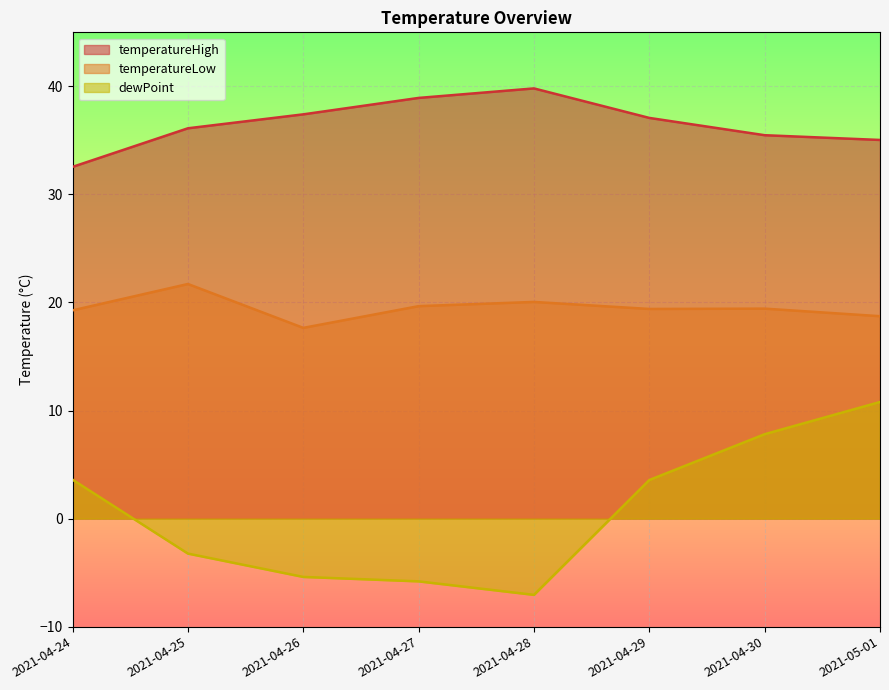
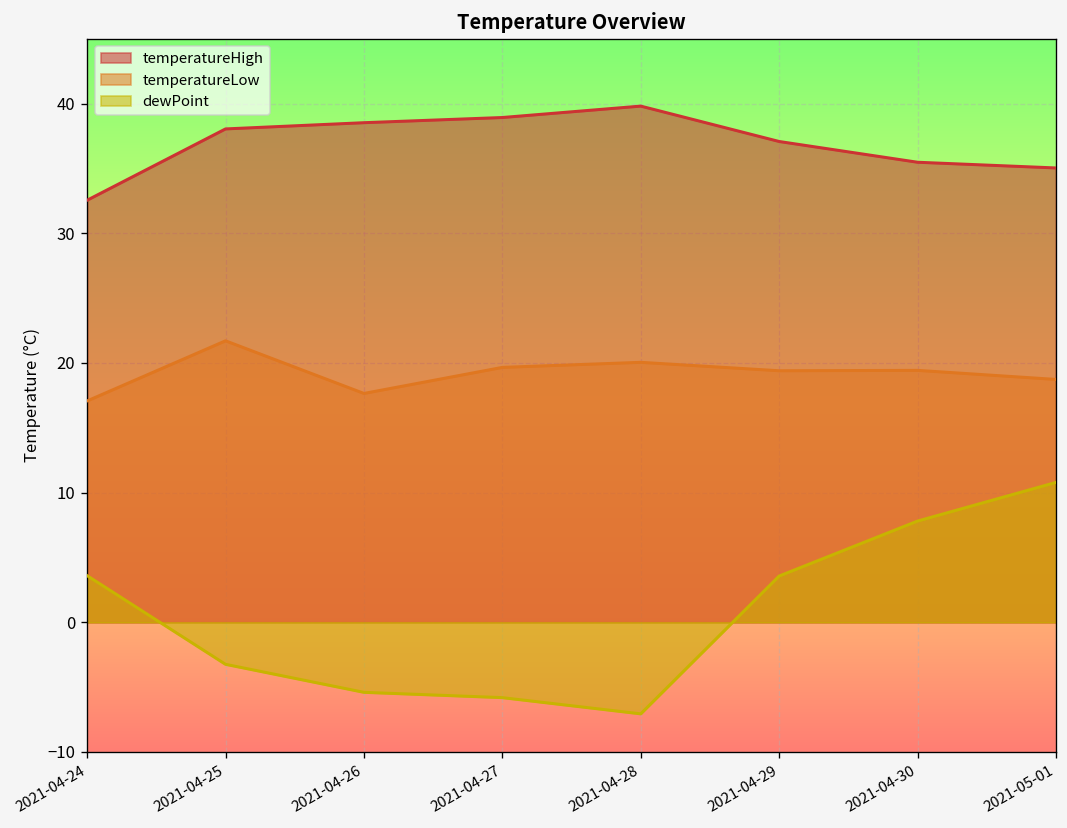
temperatureLow, 2021-04-24: 19.3 -> 17.1
temperatureHigh, 2021-04-25: 36.1 -> 38.1
temperatureHigh, 2021-04-26: 37.4 -> 38.5
